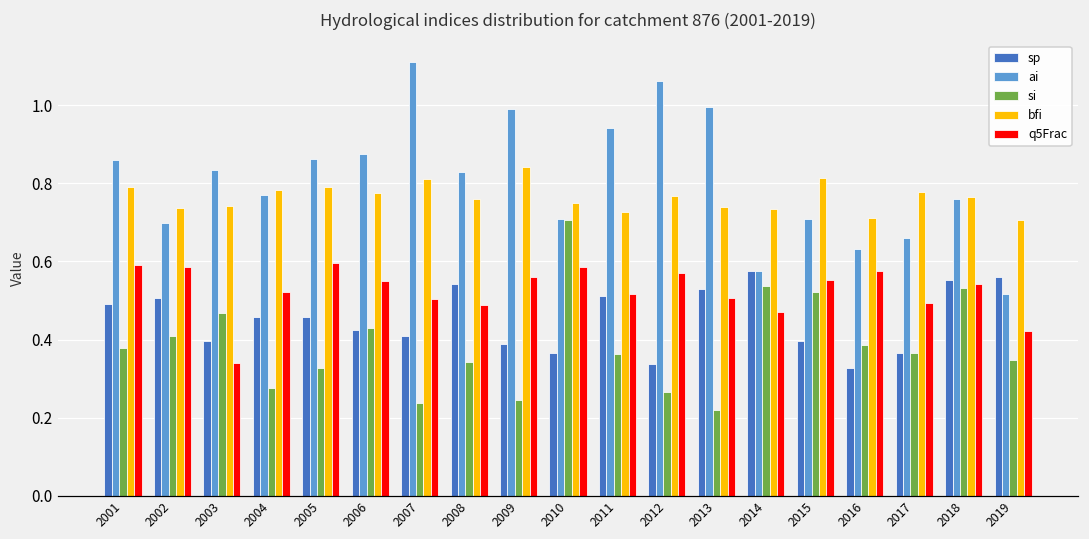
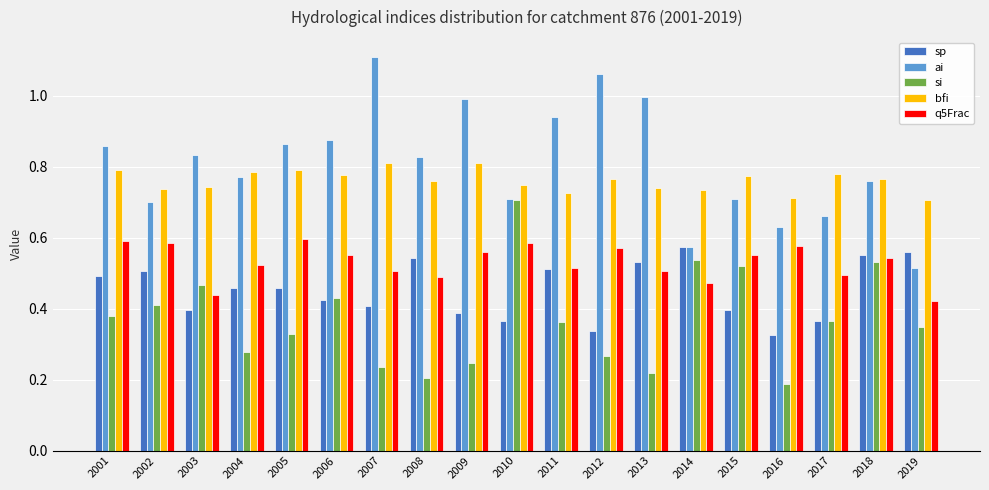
q5Frac, 2003: 0.34 -> 0.44
si, 2008: 0.34 -> 0.21
bfi, 2009: 0.84 -> 0.81
bfi, 2015: 0.81 -> 0.77
si, 2016: 0.38 -> 0.19
